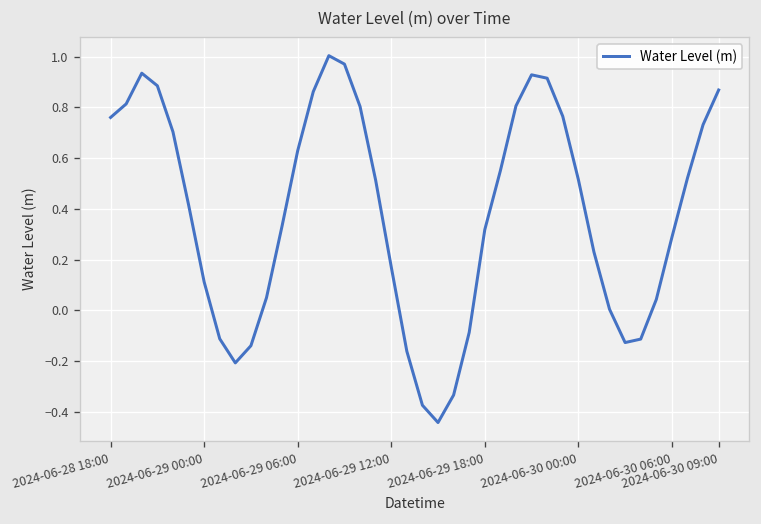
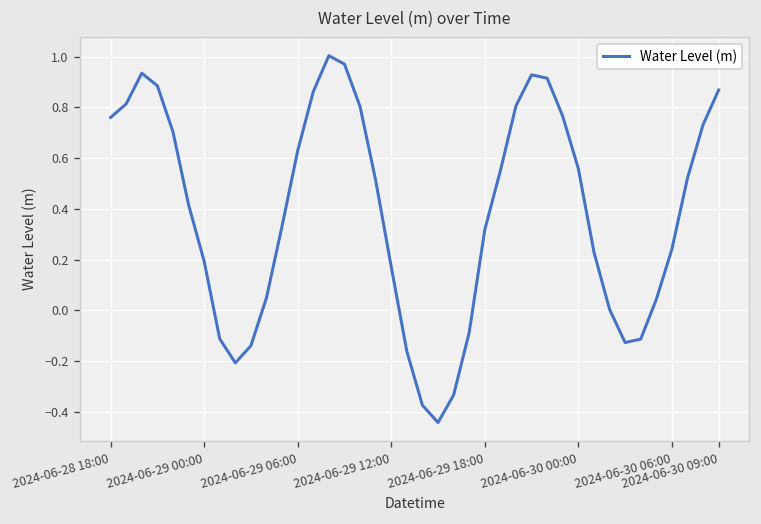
2024-06-29 00:00: 0.11 -> 0.19
2024-06-30 00:00: 0.52 -> 0.56
2024-06-30 06:00: 0.29 -> 0.24
